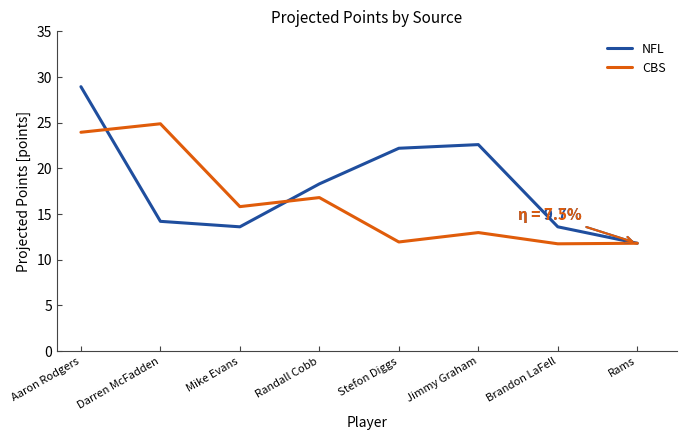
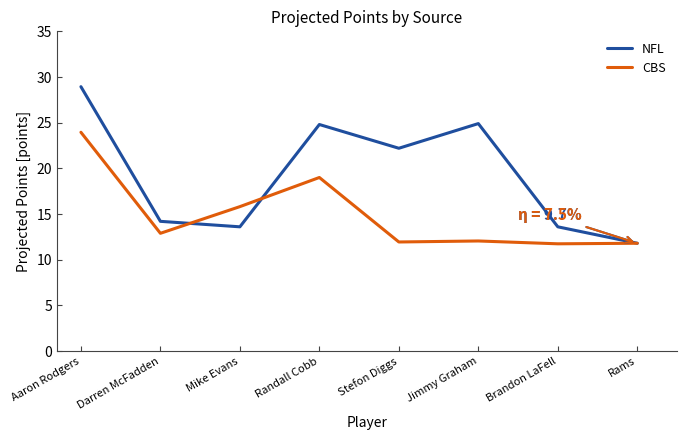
CBS, Darren McFadden: 25 -> 13
NFL, Randall Cobb: 18 -> 25
CBS, Randall Cobb: 17 -> 19
NFL, Jimmy Graham: 23 -> 25
CBS, Jimmy Graham: 13 -> 12
